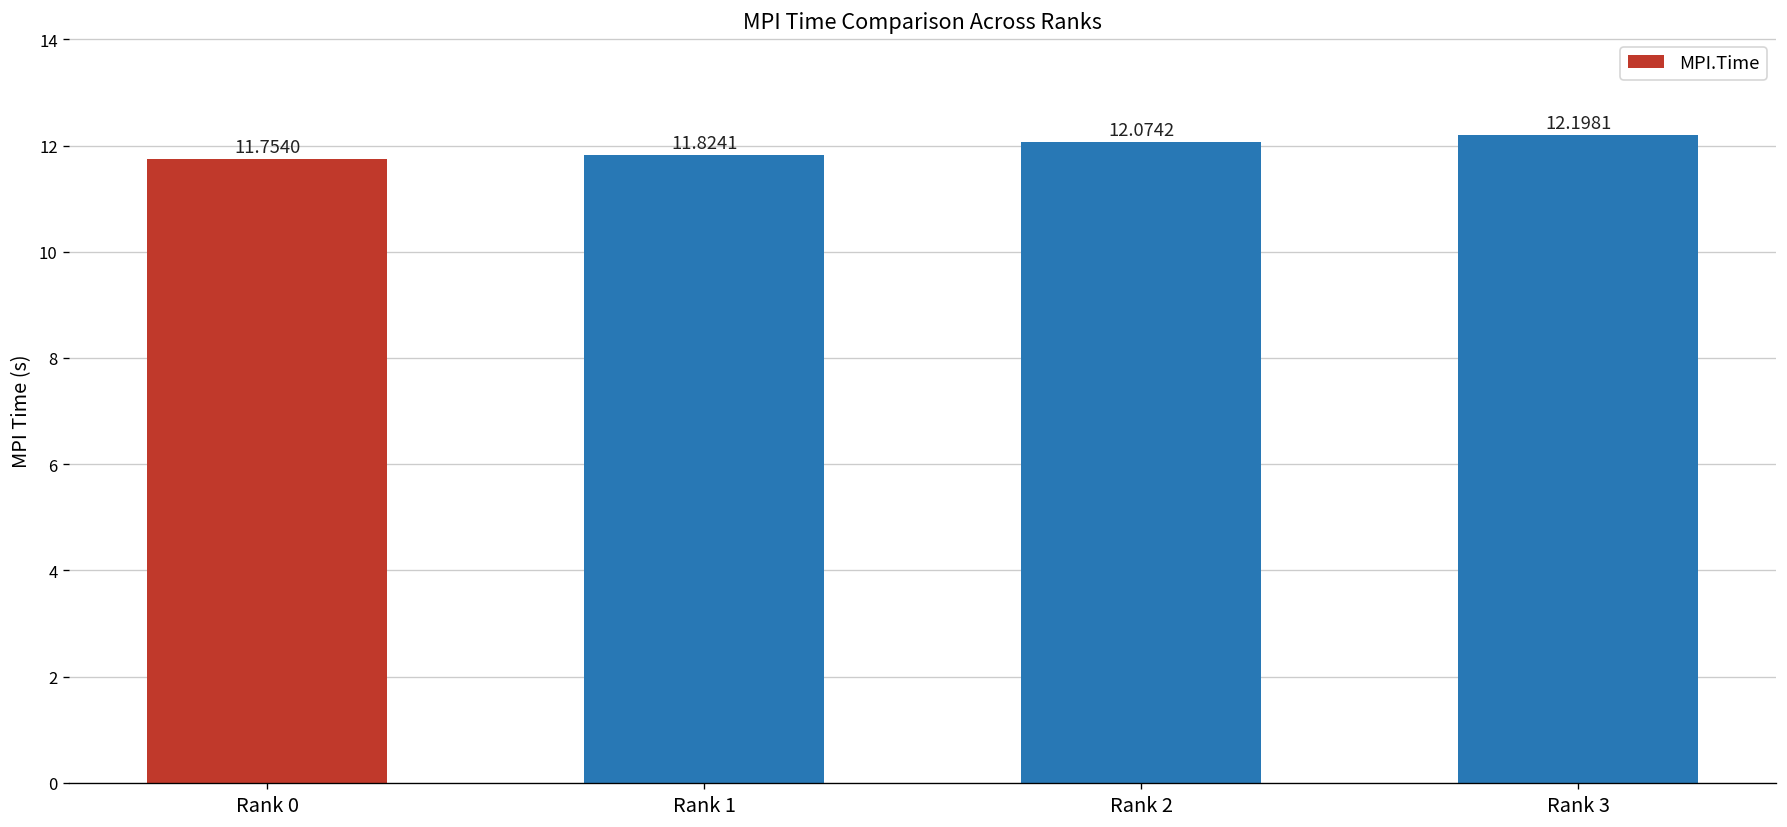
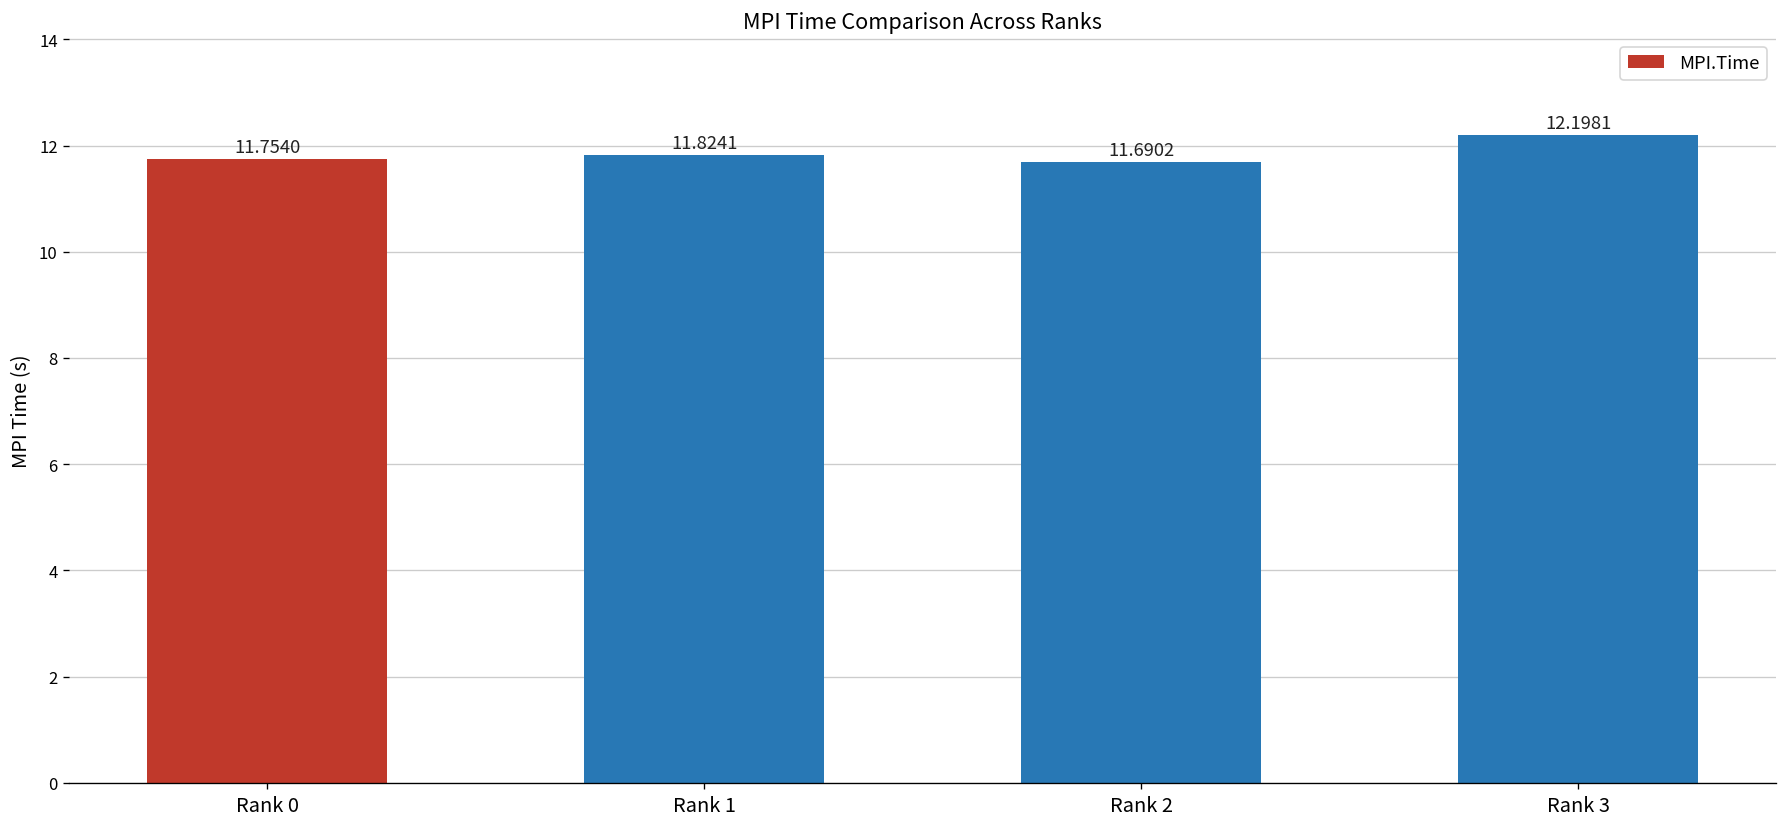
Rank 2: 12.0742 -> 11.6902
